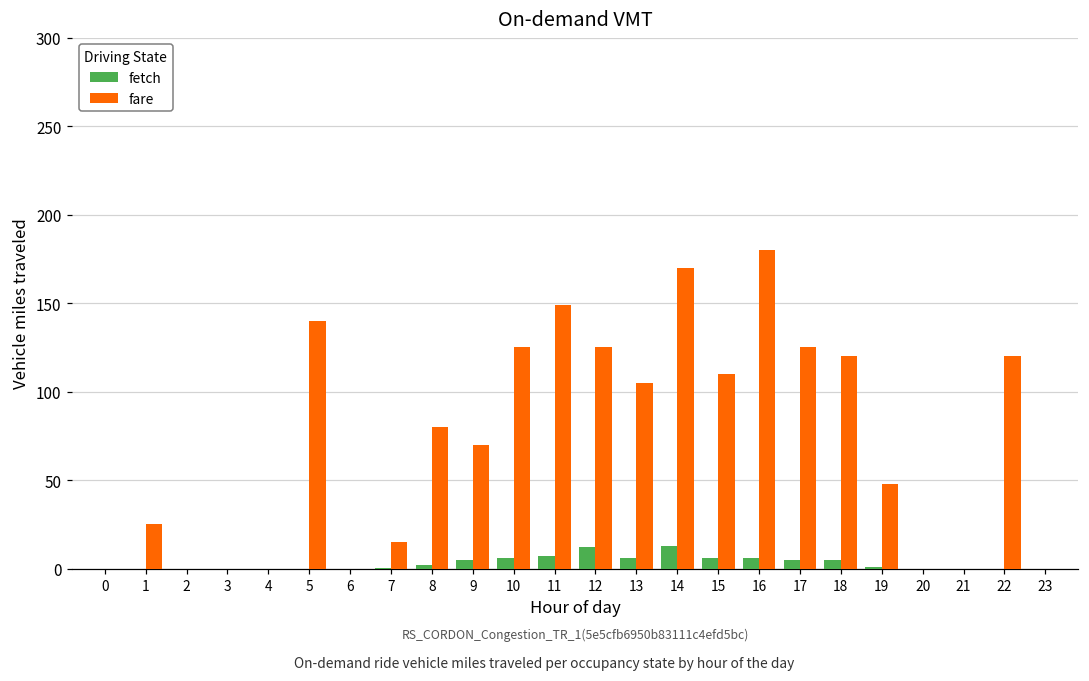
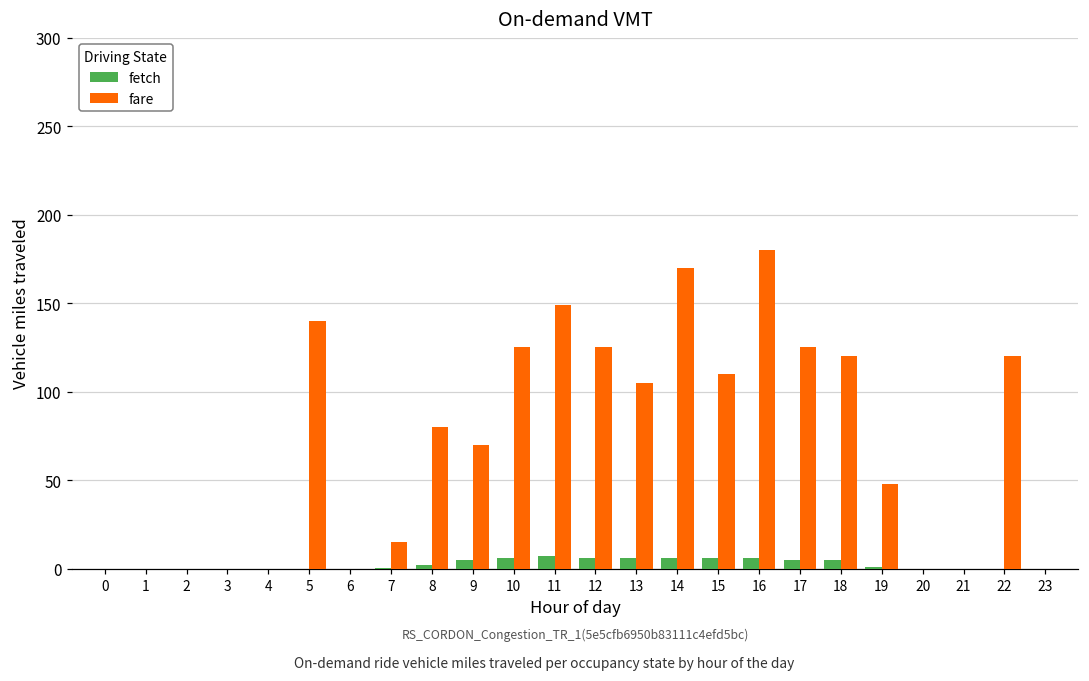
fare, 1: 25 -> 0
fetch, 12: 12 -> 6
fetch, 14: 13 -> 6
